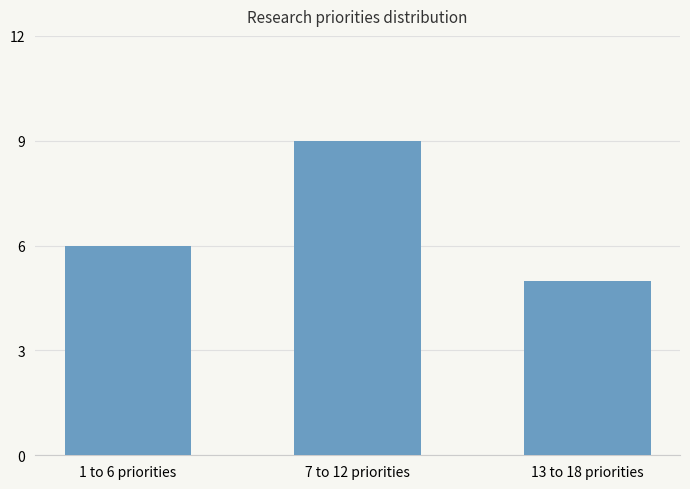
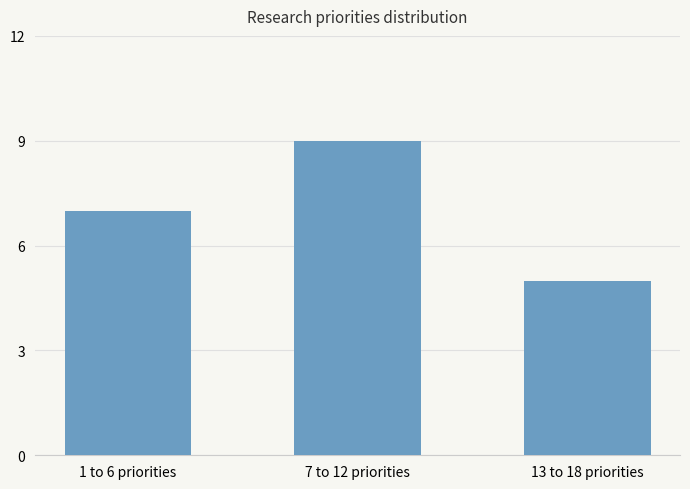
1 to 6 priorities: 6 -> 7
